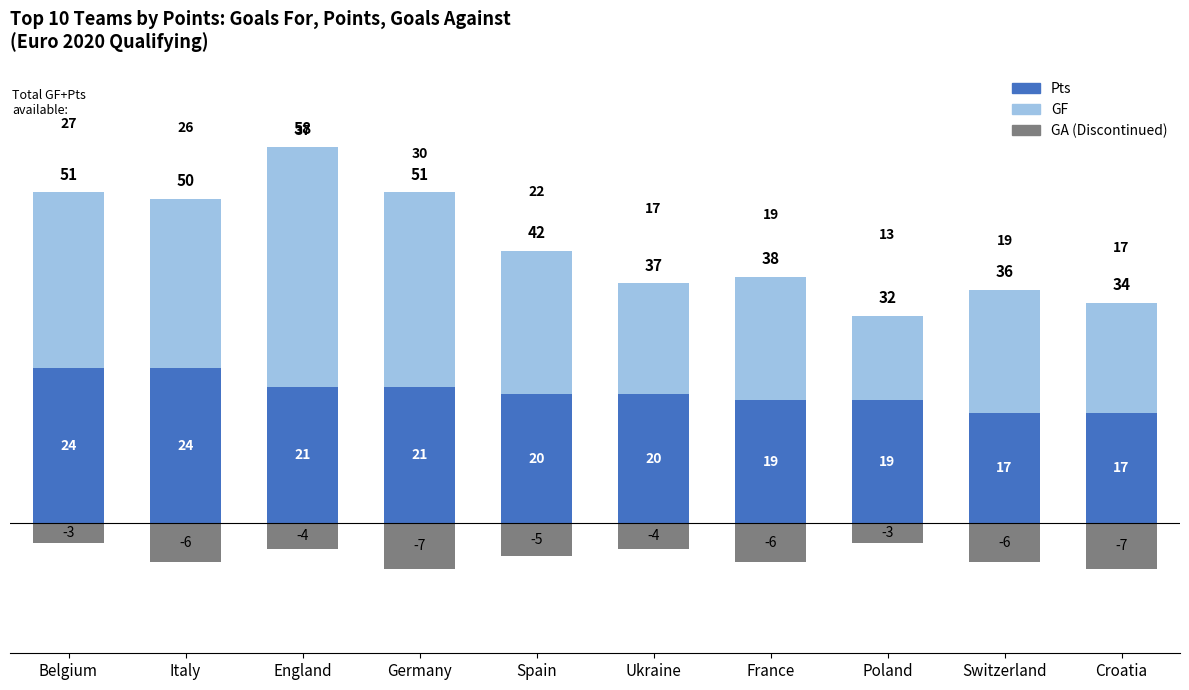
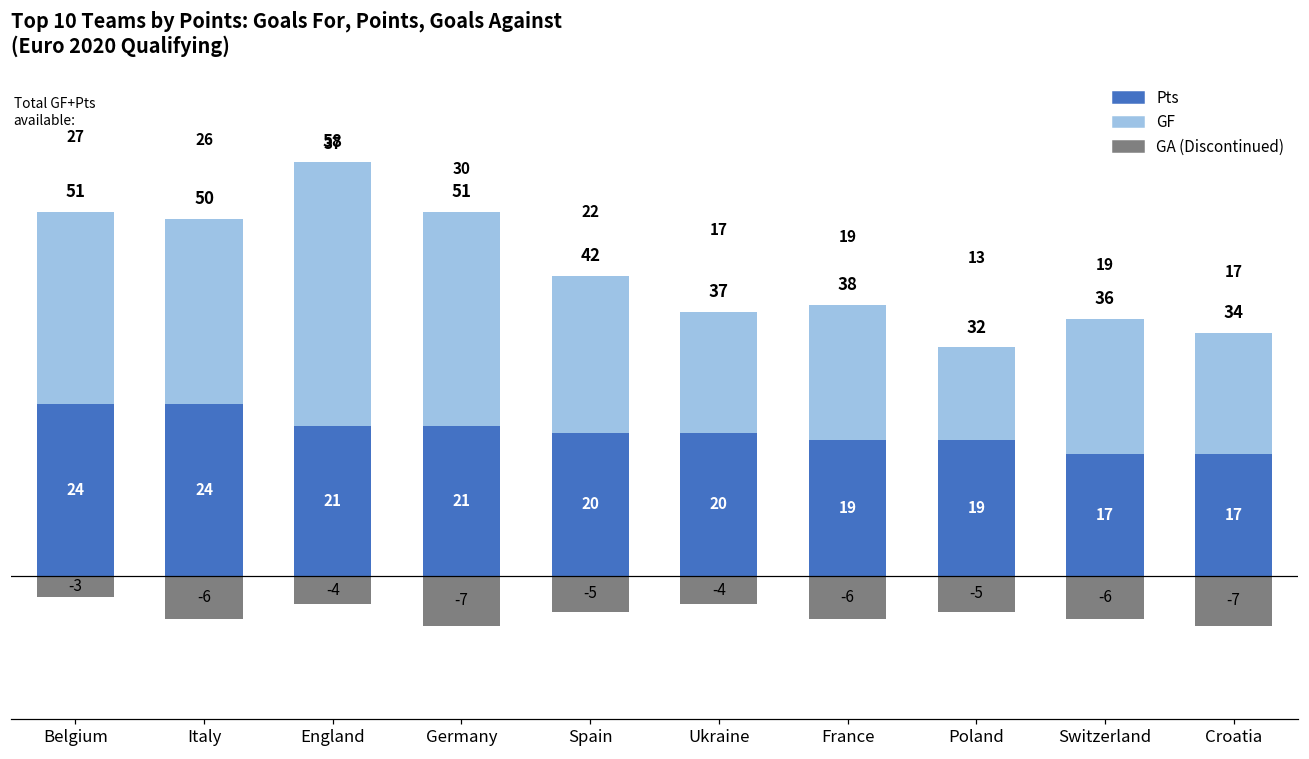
GA (Discontinued), Poland: -3 -> -5
